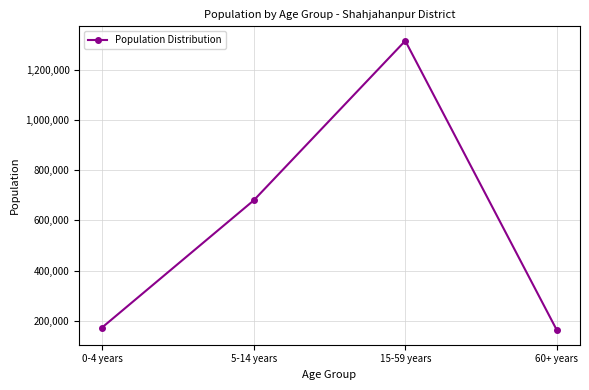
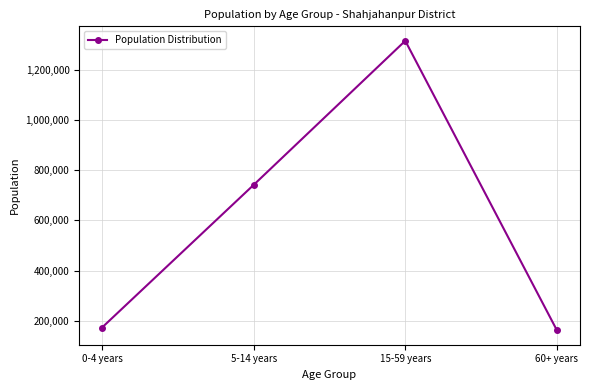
5-14 years: 680,000 -> 740,000
